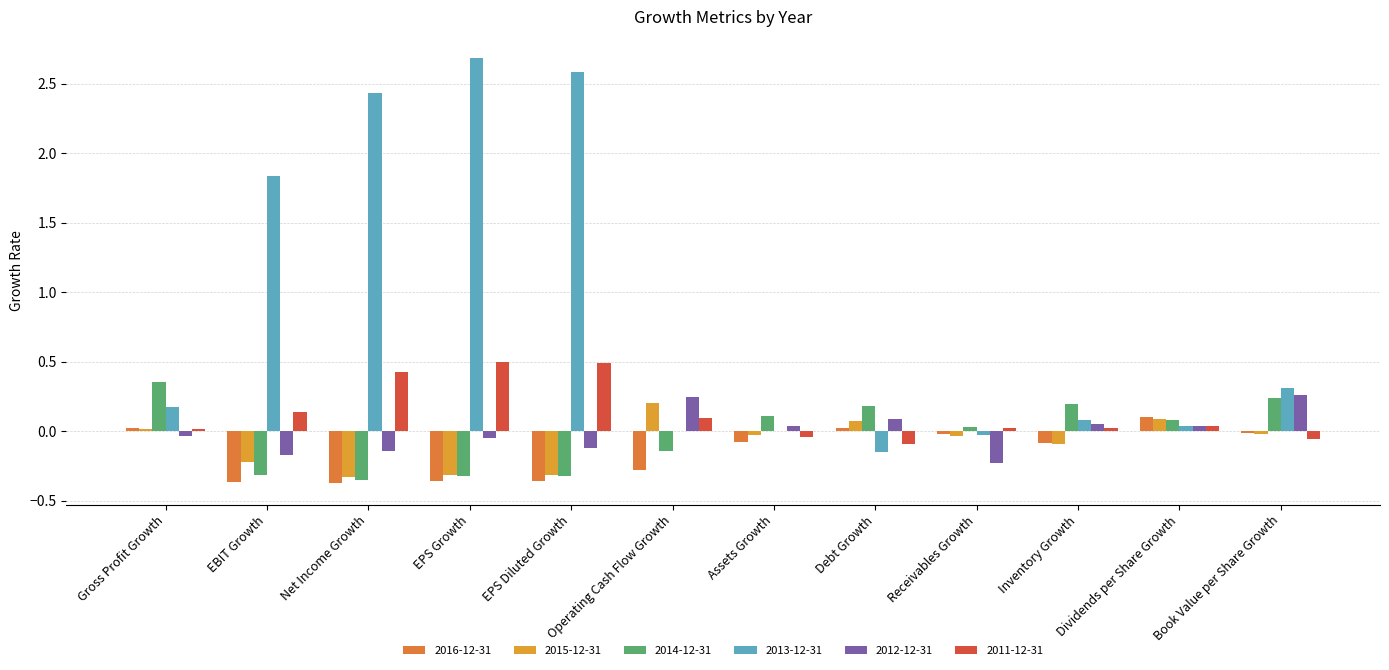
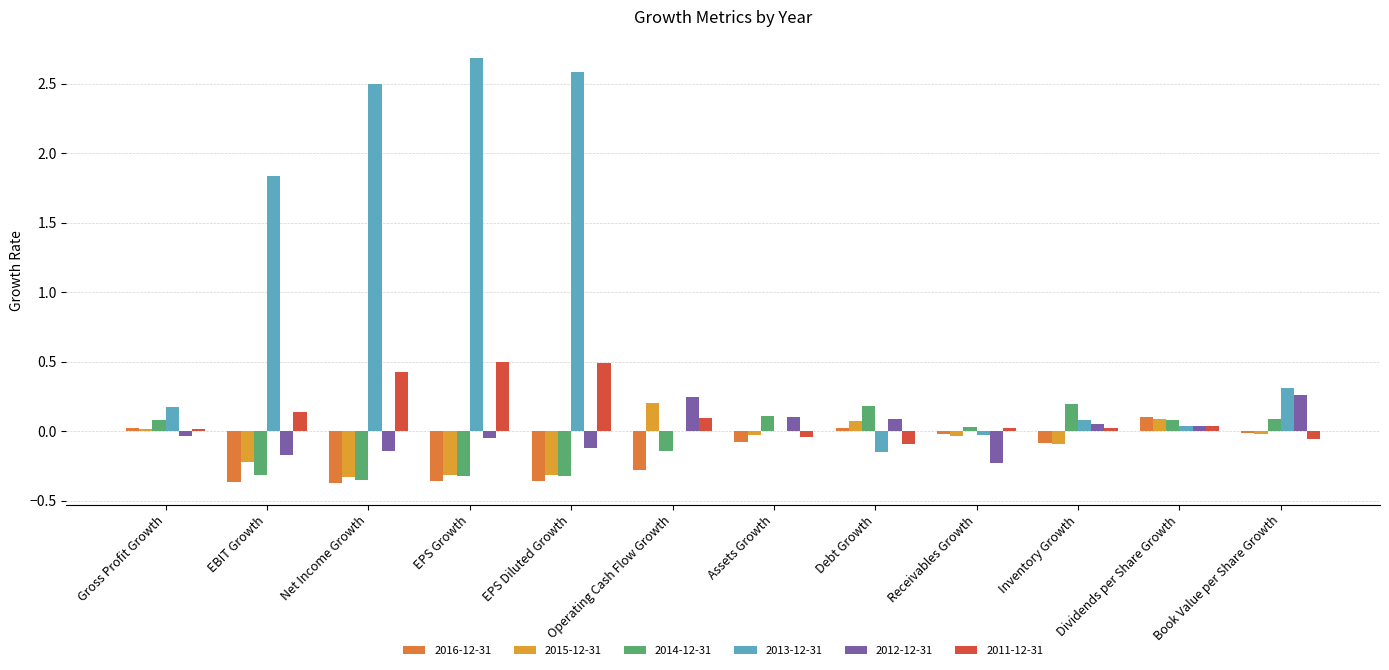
2014-12-31, Gross Profit Growth: 0.36 -> 0.08
2013-12-31, Net Income Growth: 2.43 -> 2.50
2012-12-31, Assets Growth: 0.03 -> 0.10
2014-12-31, Book Value per Share Growth: 0.24 -> 0.09
